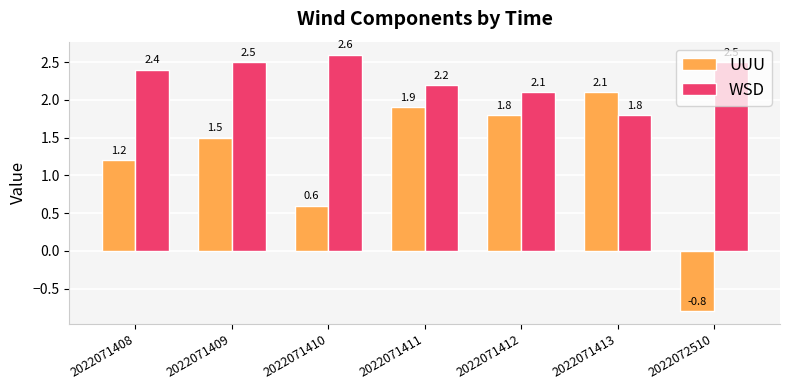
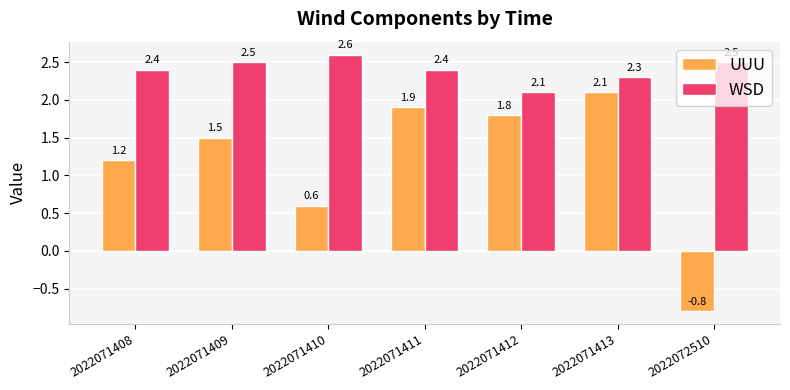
WSD, 2022071411: 2.2 -> 2.4
WSD, 2022071413: 1.8 -> 2.3
